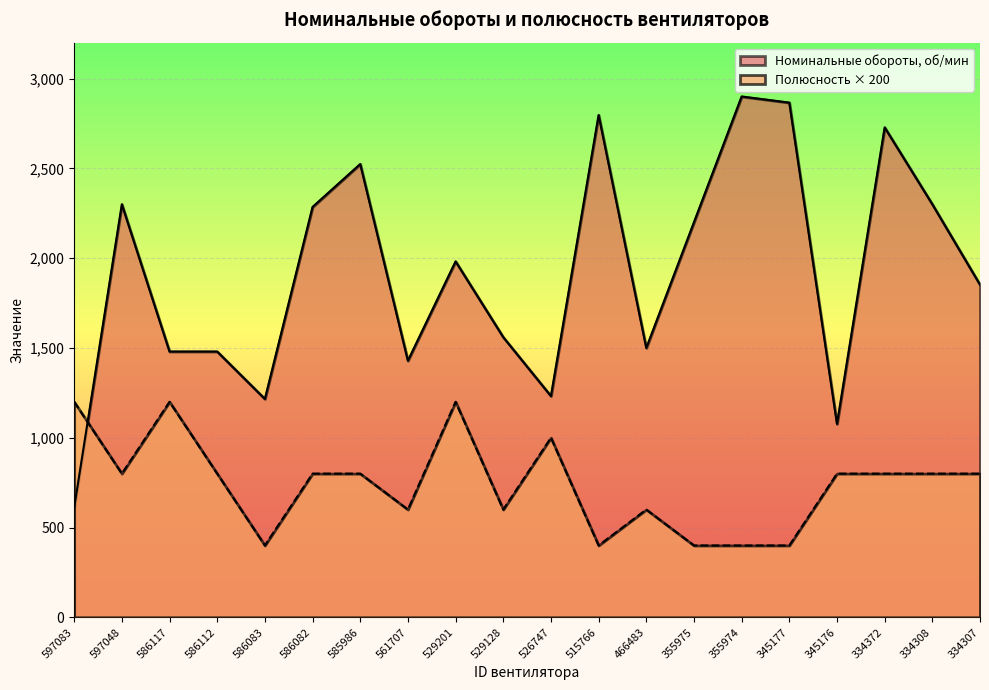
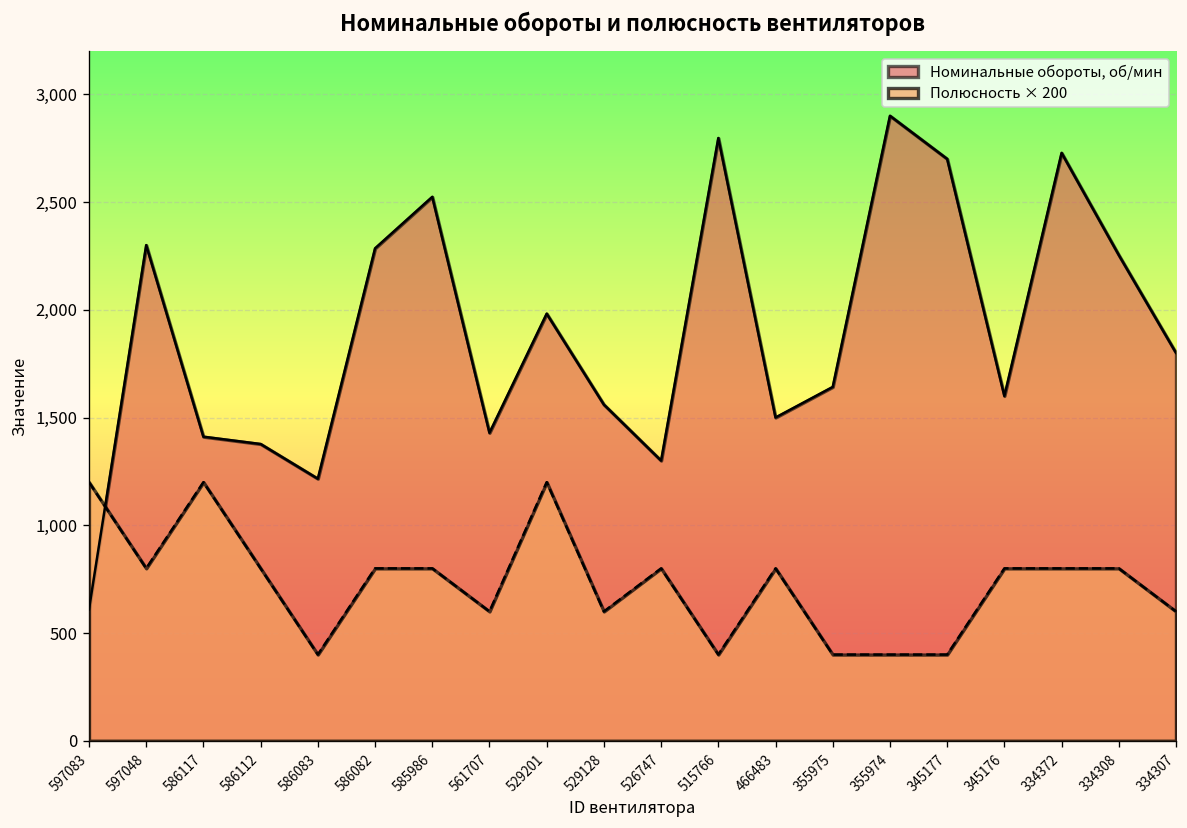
Номинальные обороты, об/мин, 586117: 1,480 -> 1,410
Номинальные обороты, об/мин, 586112: 1,480 -> 1,380
Номинальные обороты, об/мин, 526747: 1,230 -> 1,300
Полюсность × 200, 526747: 1,000 -> 800
Полюсность × 200, 466483: 600 -> 800
Номинальные обороты, об/мин, 355975: 2,200 -> 1,640
Номинальные обороты, об/мин, 345177: 2,870 -> 2,700
Номинальные обороты, об/мин, 345176: 1,080 -> 1,600
Номинальные обороты, об/мин, 334308: 2,300 -> 2,250
Номинальные обороты, об/мин, 334307: 1,850 -> 1,800
Полюсность × 200, 334307: 800 -> 600
